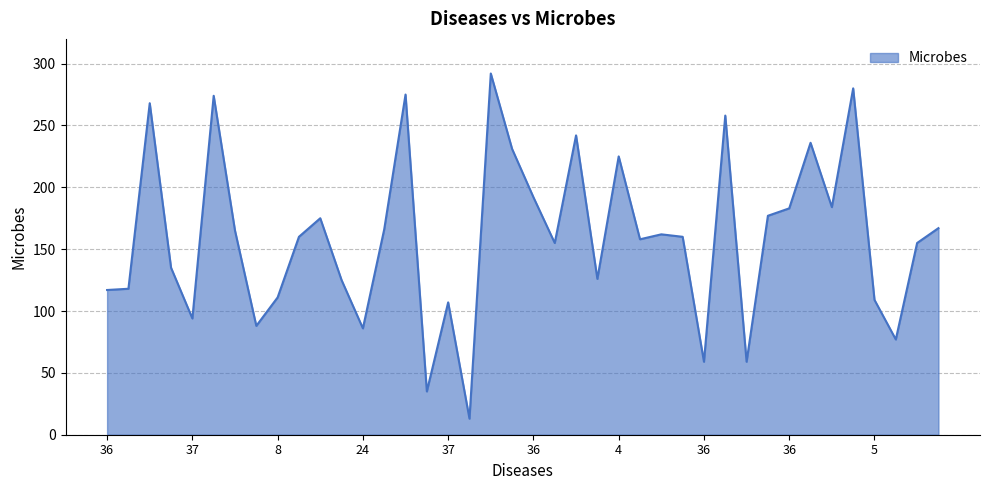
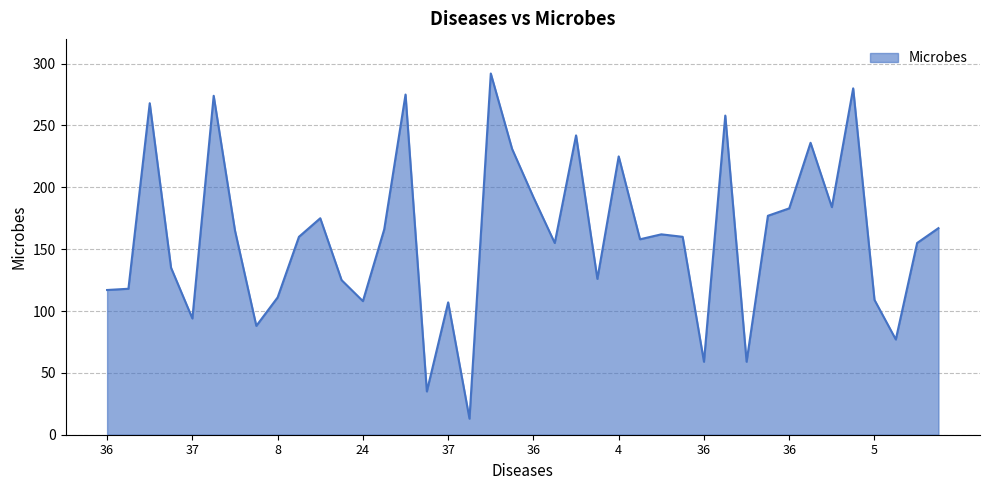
24: 86 -> 108
